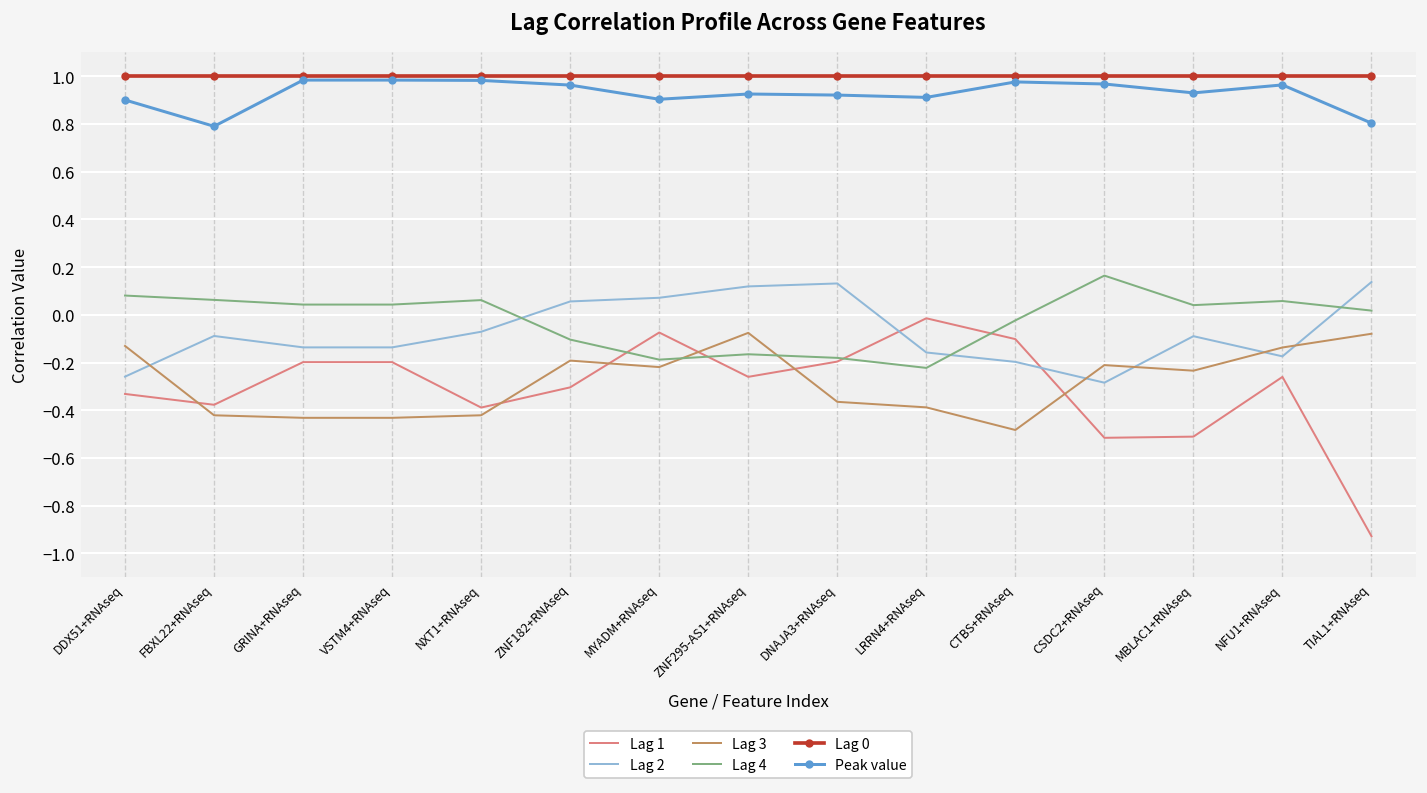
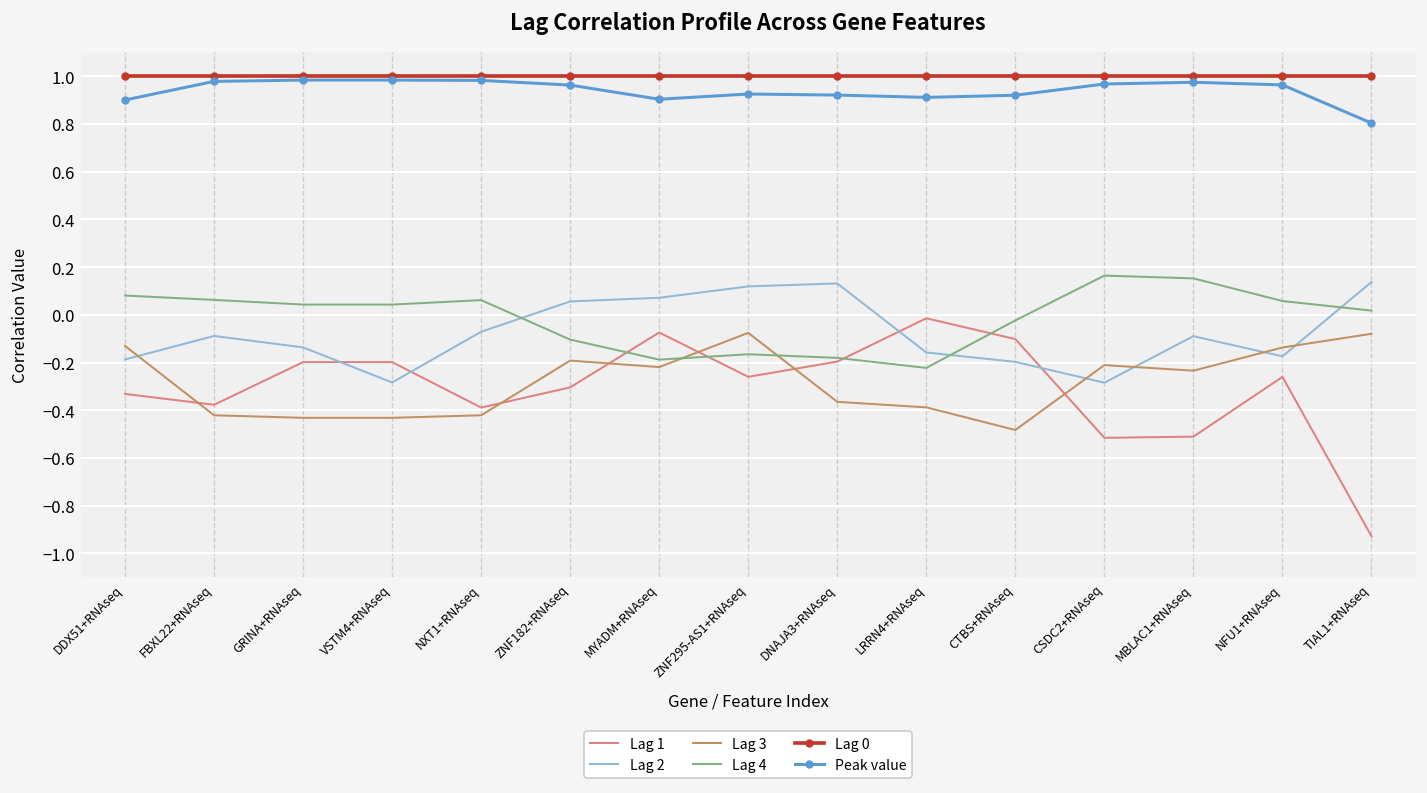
Lag 2, DDX51+RNAseq: -0.26 -> -0.19
Peak value, FBXL22+RNAseq: 0.79 -> 0.98
Lag 2, VSTM4+RNAseq: -0.14 -> -0.28
Peak value, CTBS+RNAseq: 0.98 -> 0.92
Lag 4, MBLAC1+RNAseq: 0.04 -> 0.15
Peak value, MBLAC1+RNAseq: 0.93 -> 0.98
